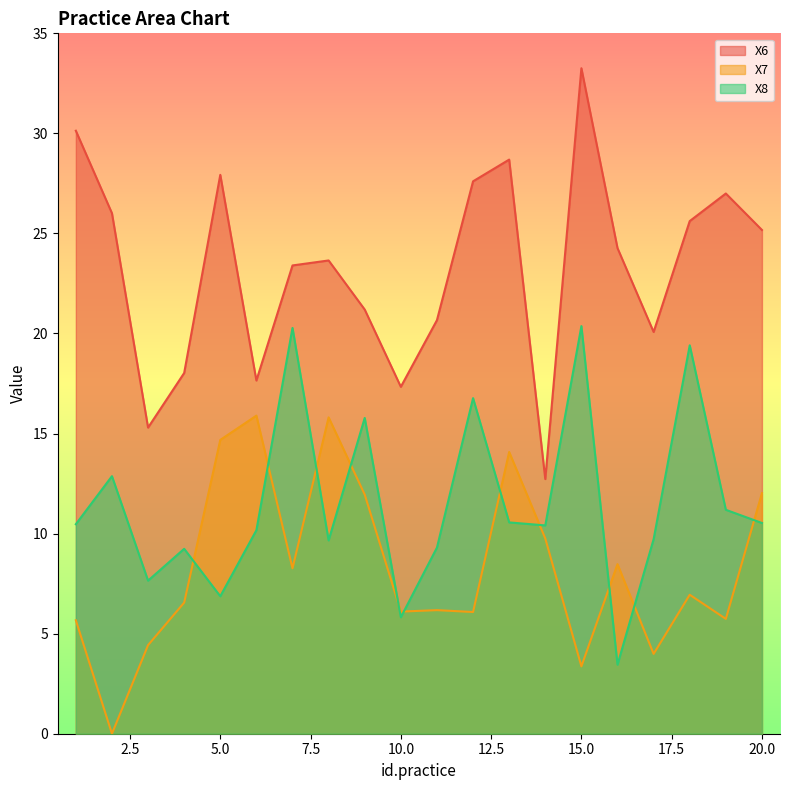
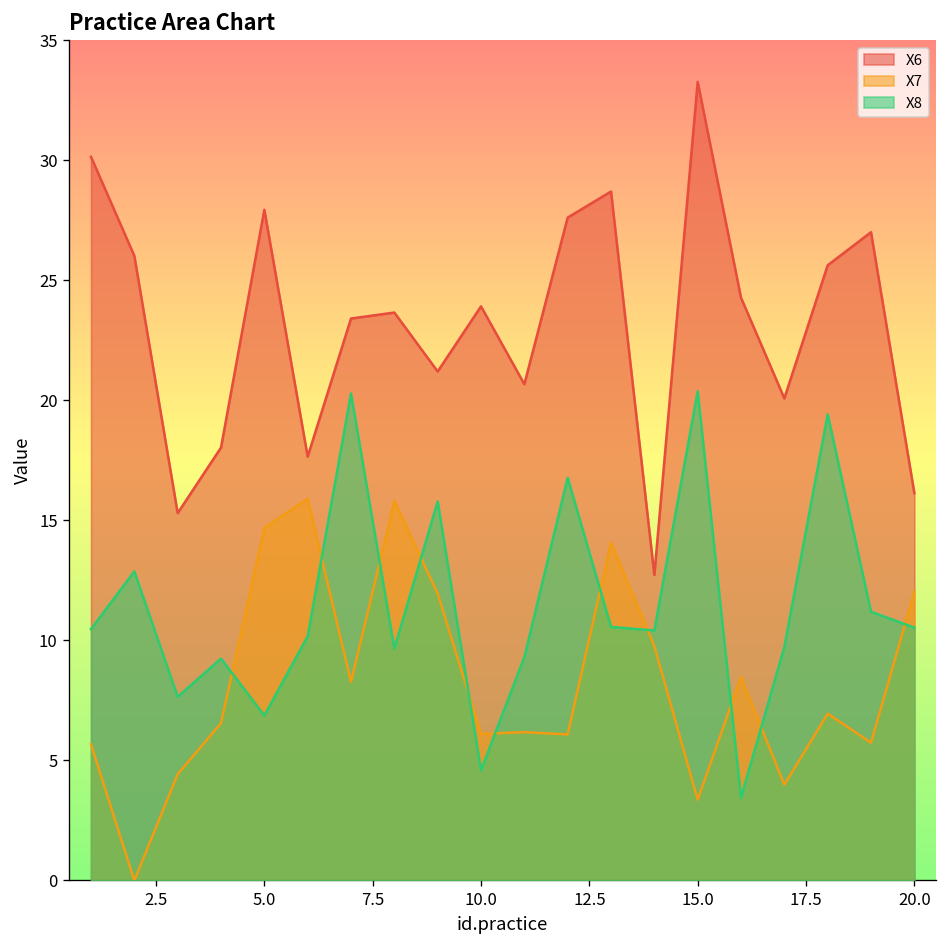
X6, 10.0: 17.3 -> 23.9
X8, 10.0: 5.8 -> 4.6
X6, 20.0: 25.2 -> 16.1
